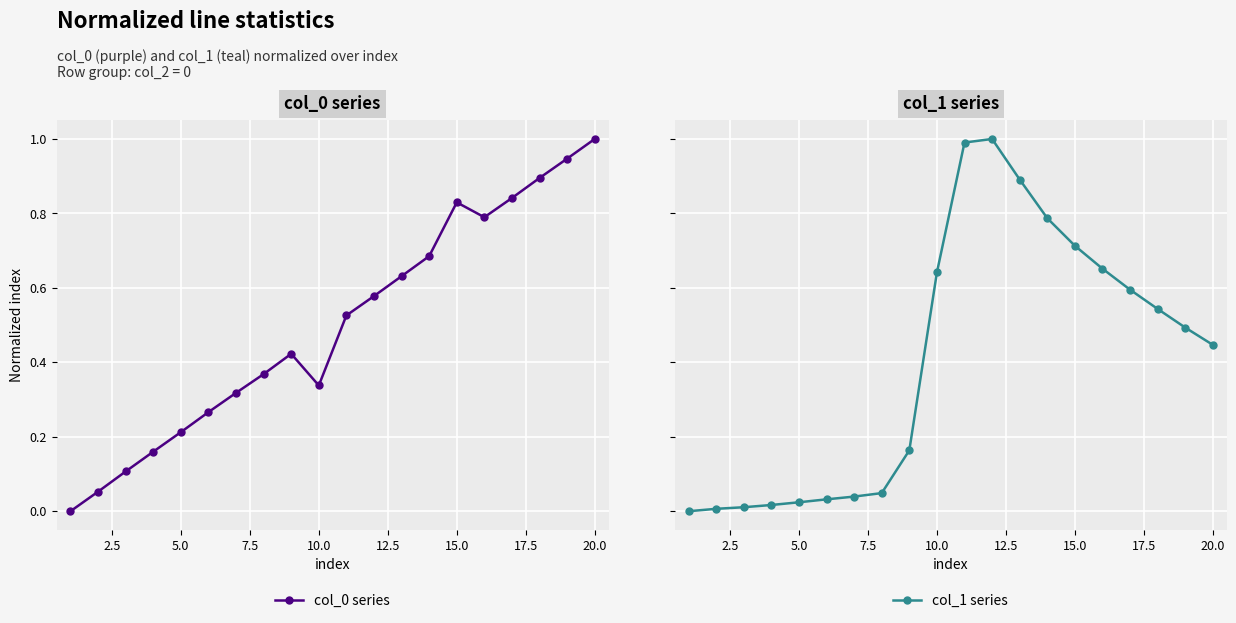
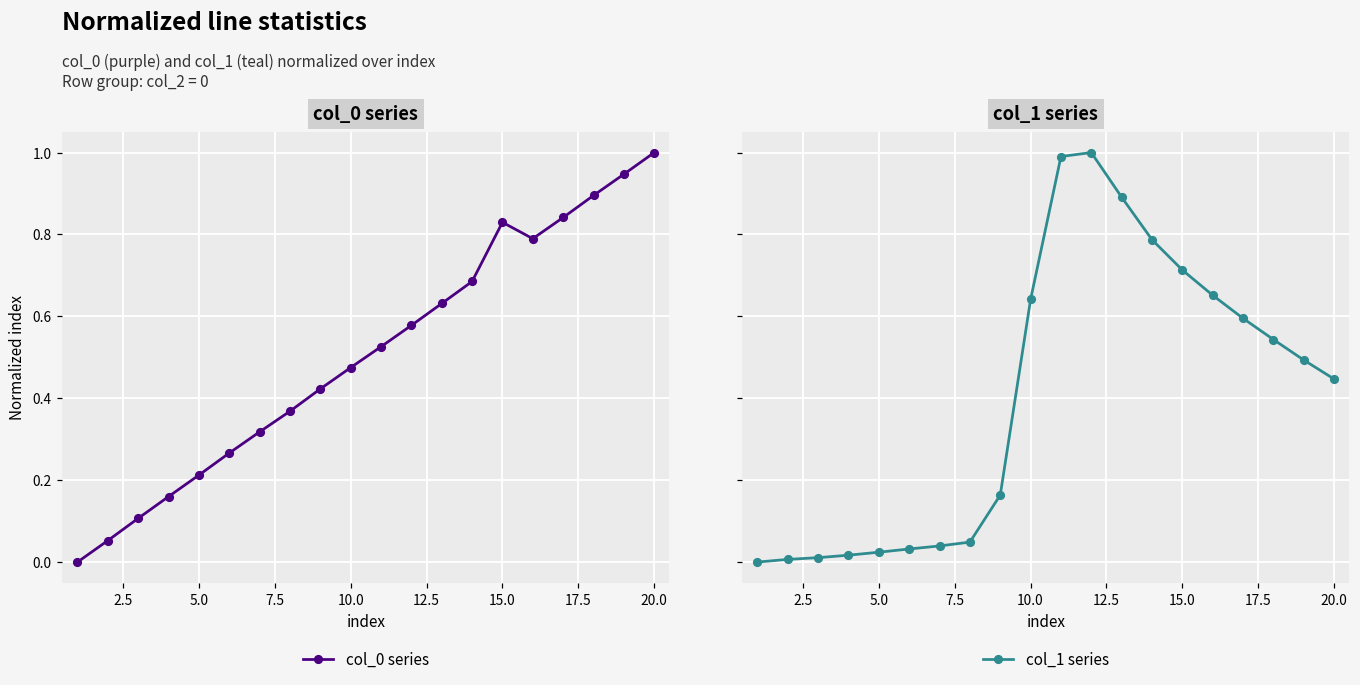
col_0 series, 10.0: 0.34 -> 0.47
